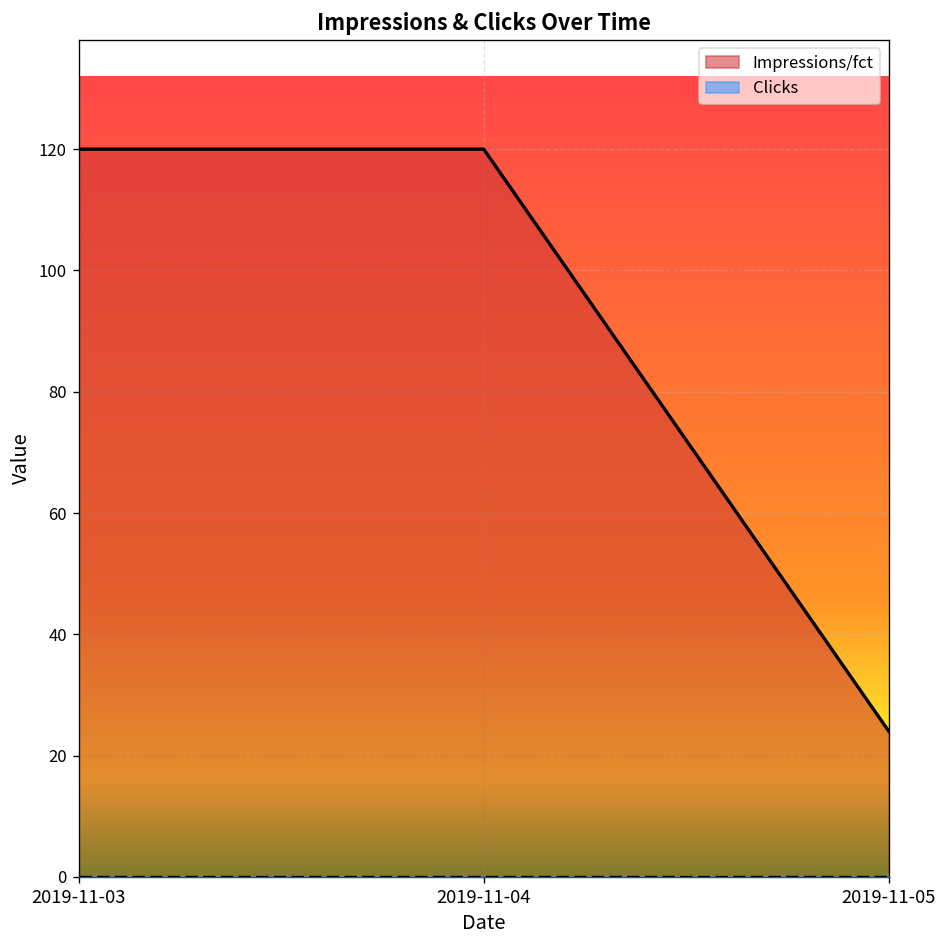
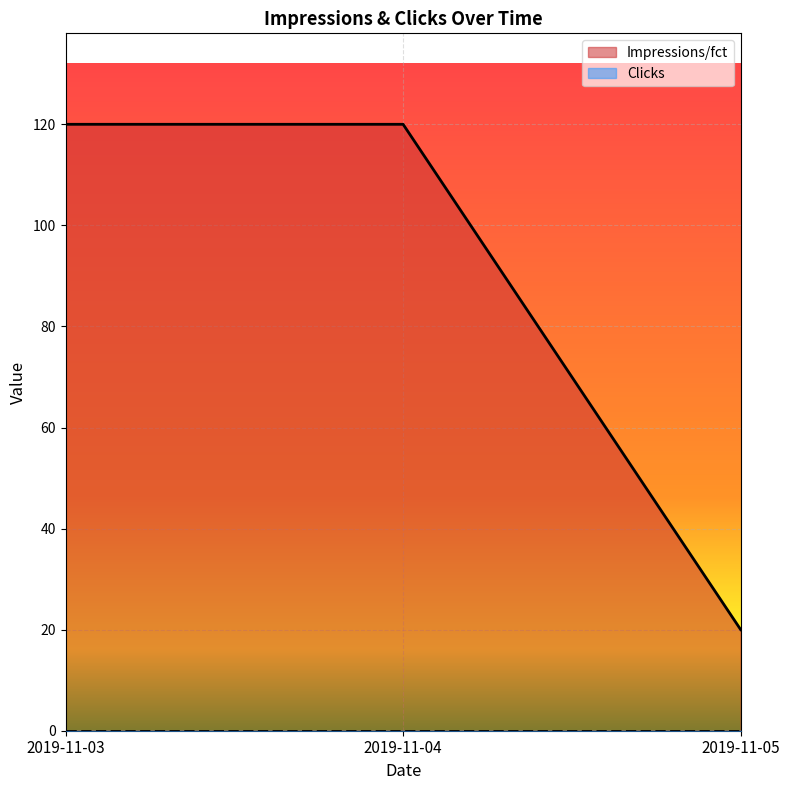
Impressions/fct, 2019-11-05: 24 -> 20
